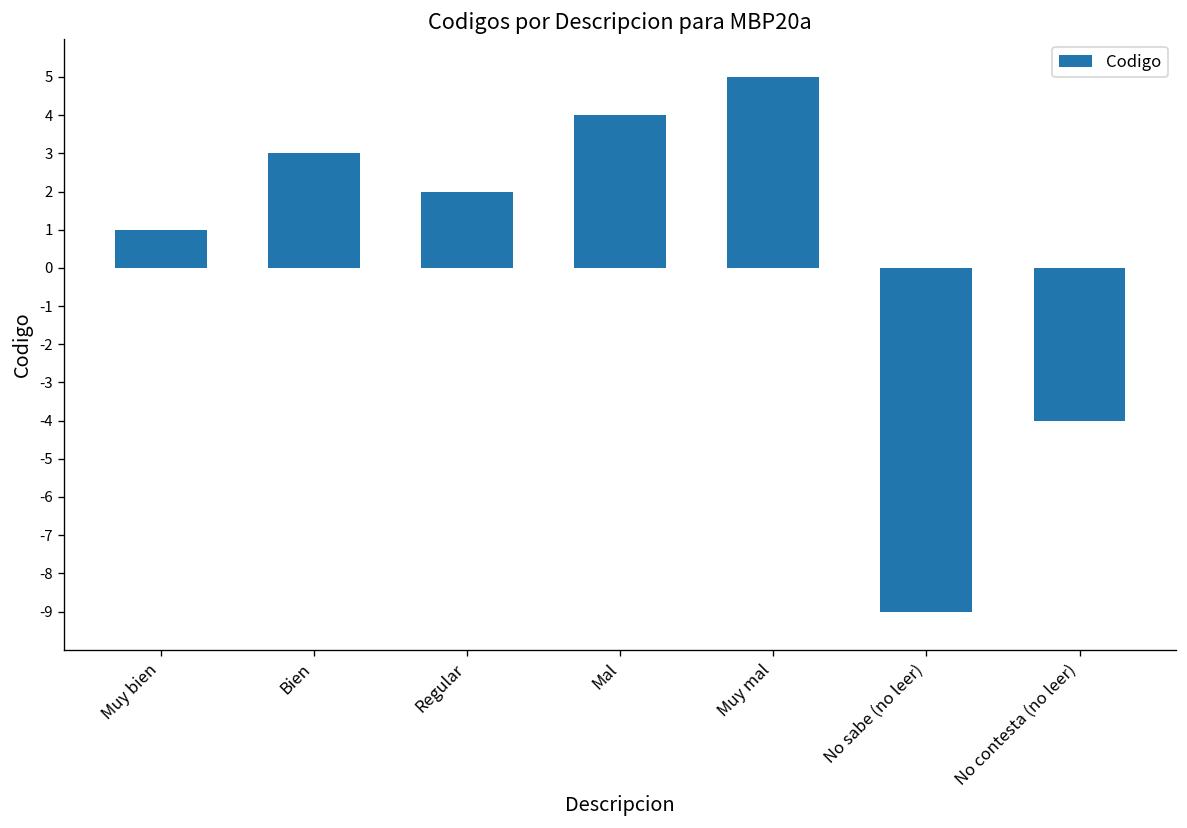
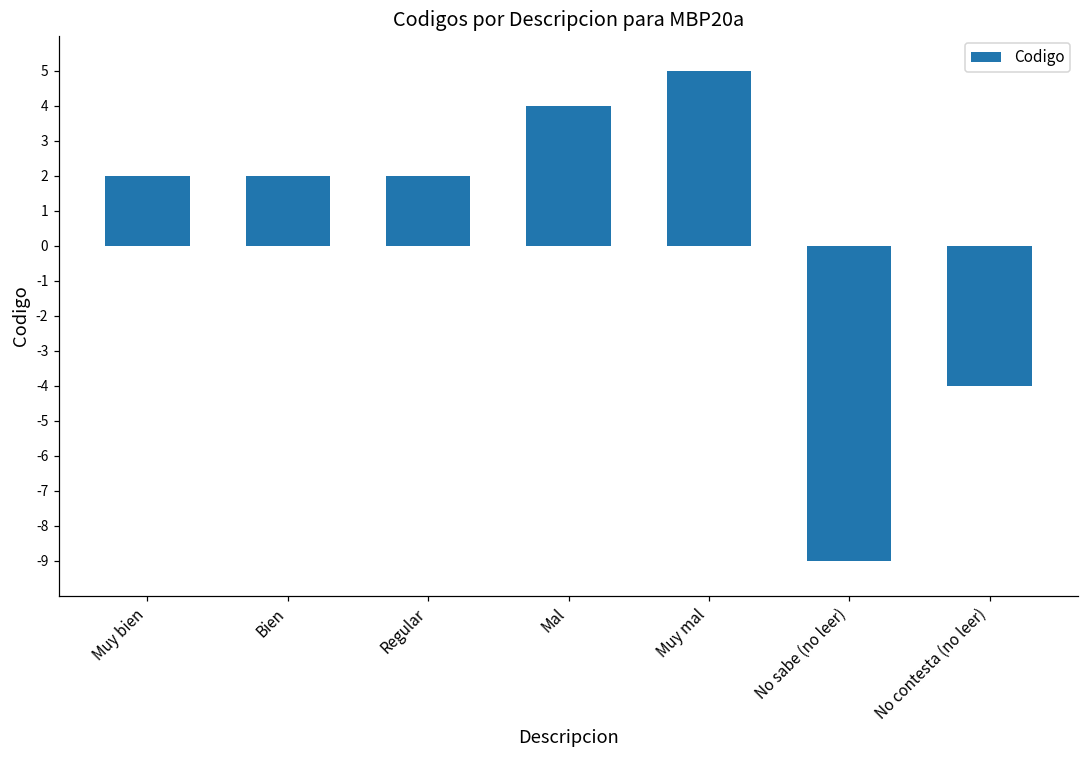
Muy bien: 1 -> 2
Bien: 3 -> 2
